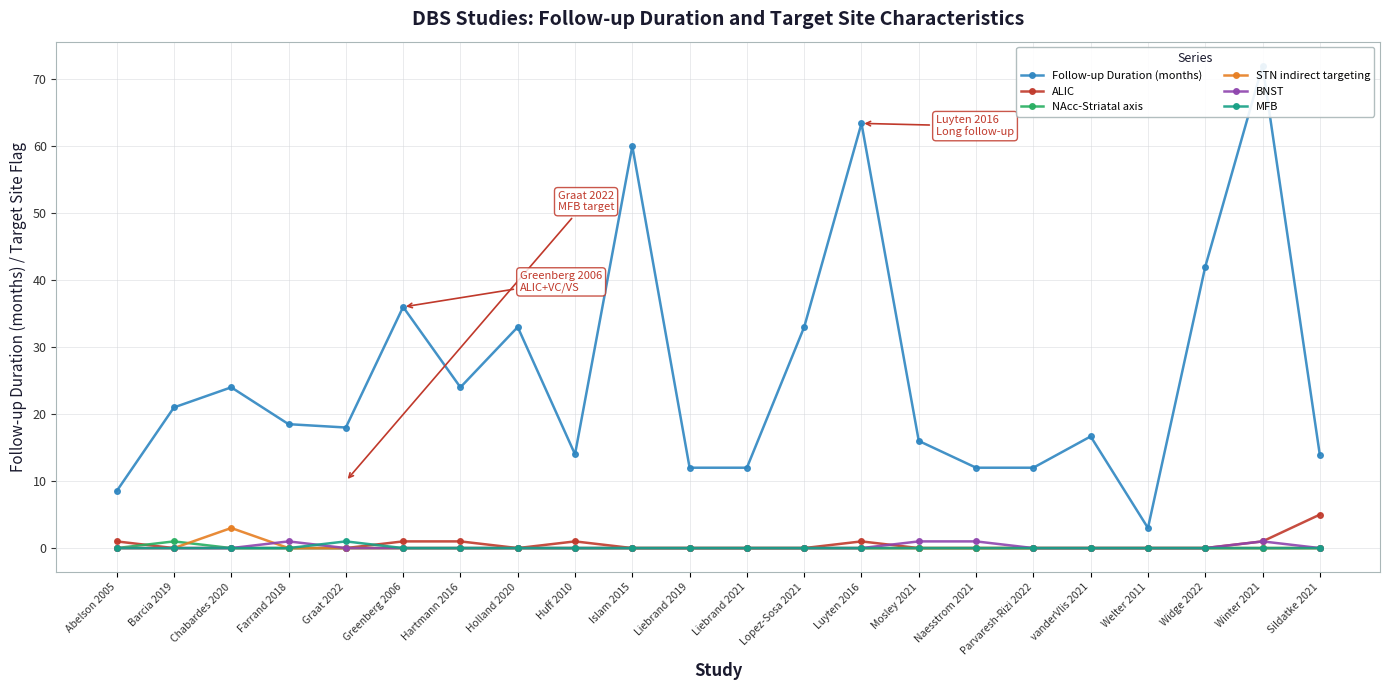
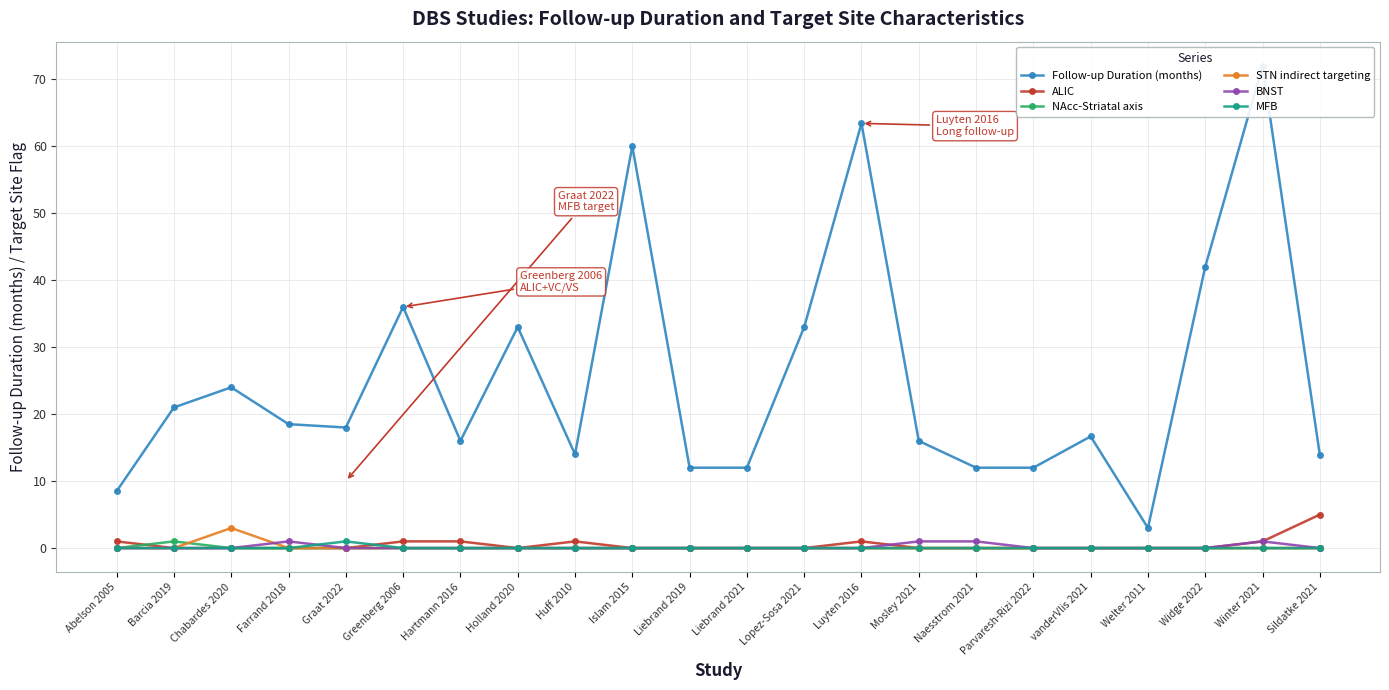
Follow-up Duration (months), Hartmann 2016: 24 -> 16
